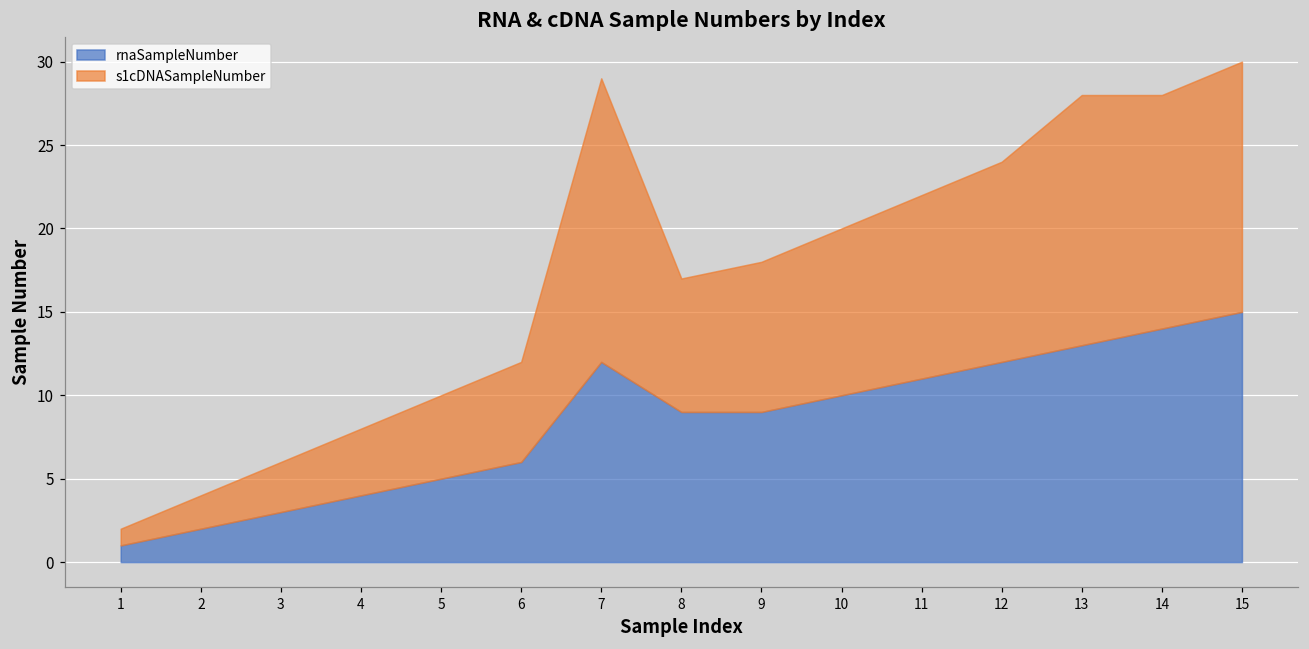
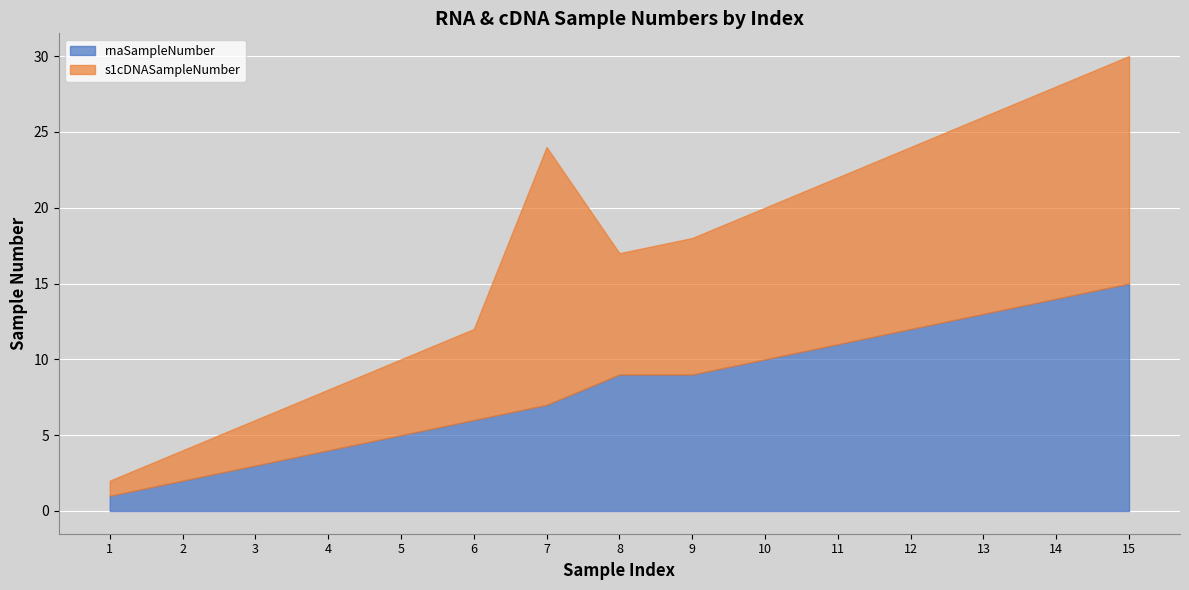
rnaSampleNumber, 7: 12 -> 7
s1cDNASampleNumber, 13: 15 -> 13
